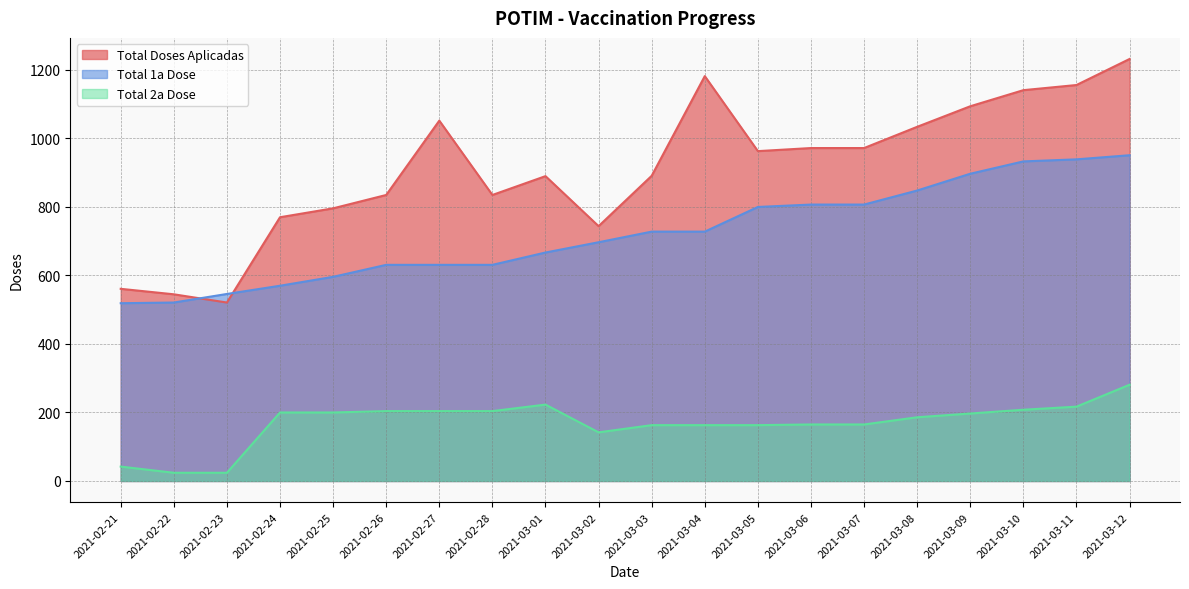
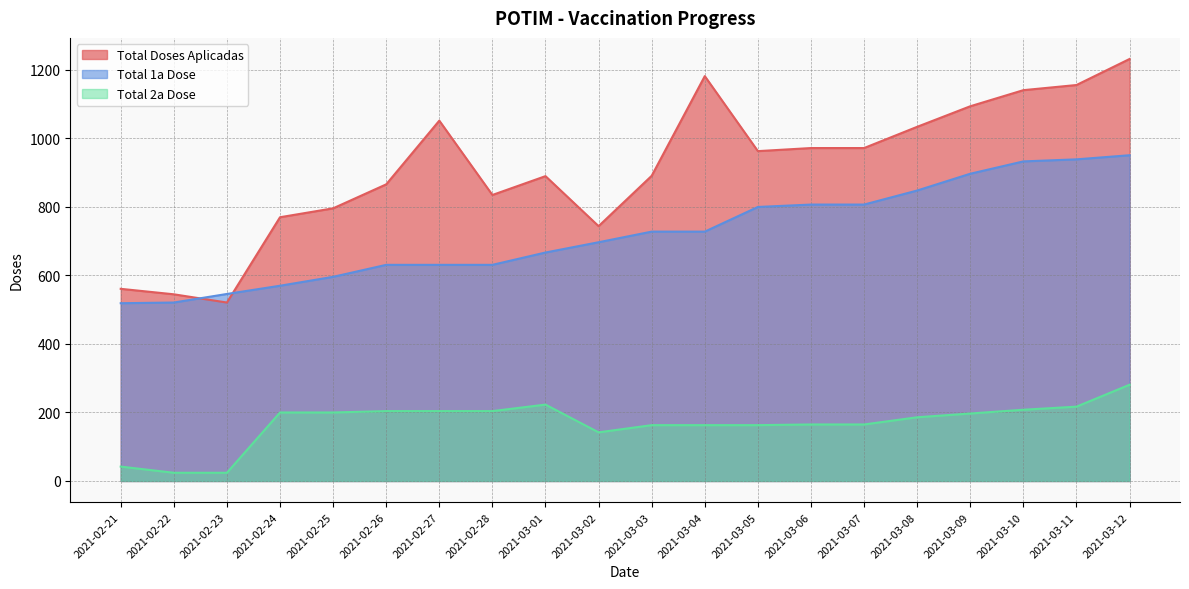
Total Doses Aplicadas, 2021-02-26: 840 -> 870
